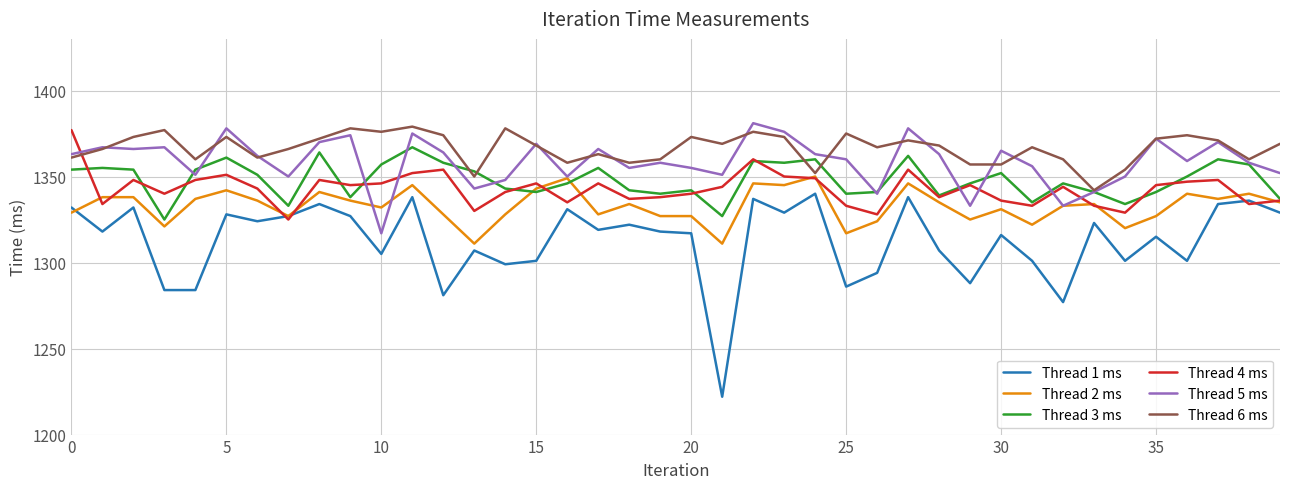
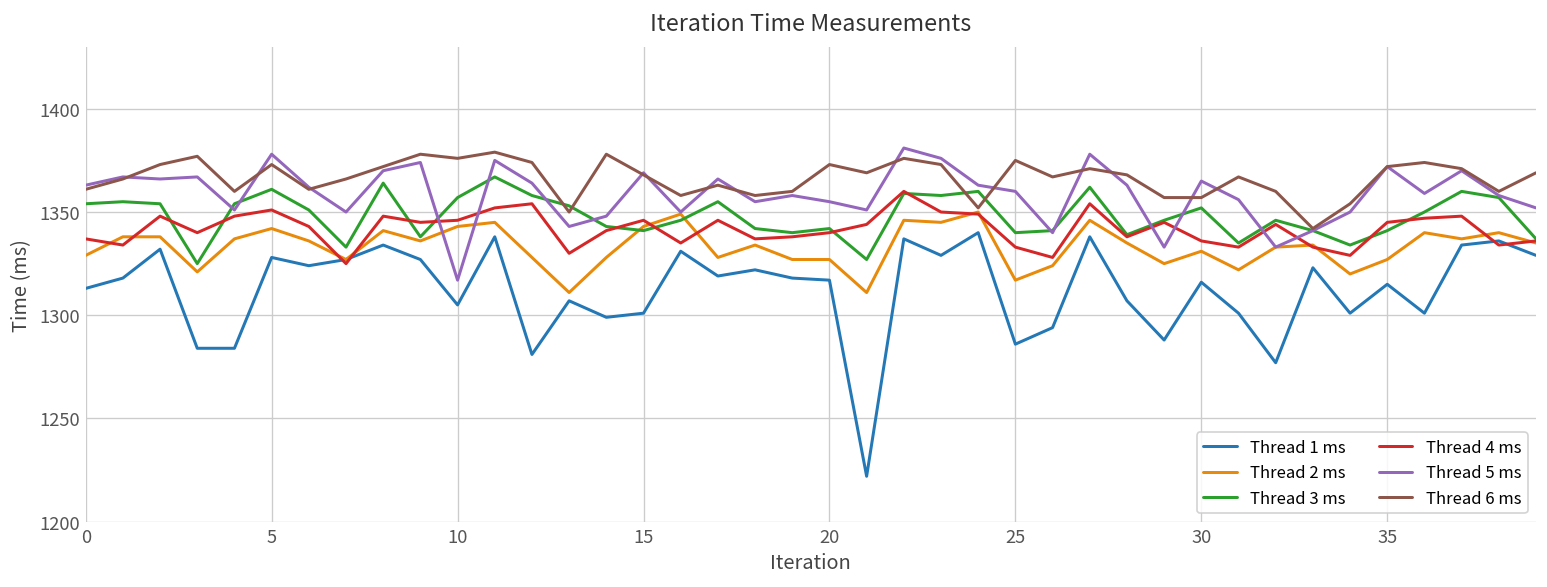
Thread 1 ms, 0: 1332 -> 1313
Thread 4 ms, 0: 1377 -> 1337
Thread 2 ms, 10: 1332 -> 1343
